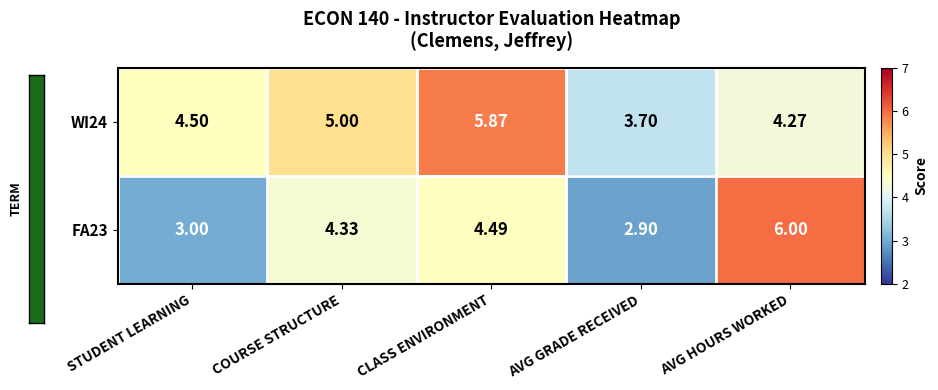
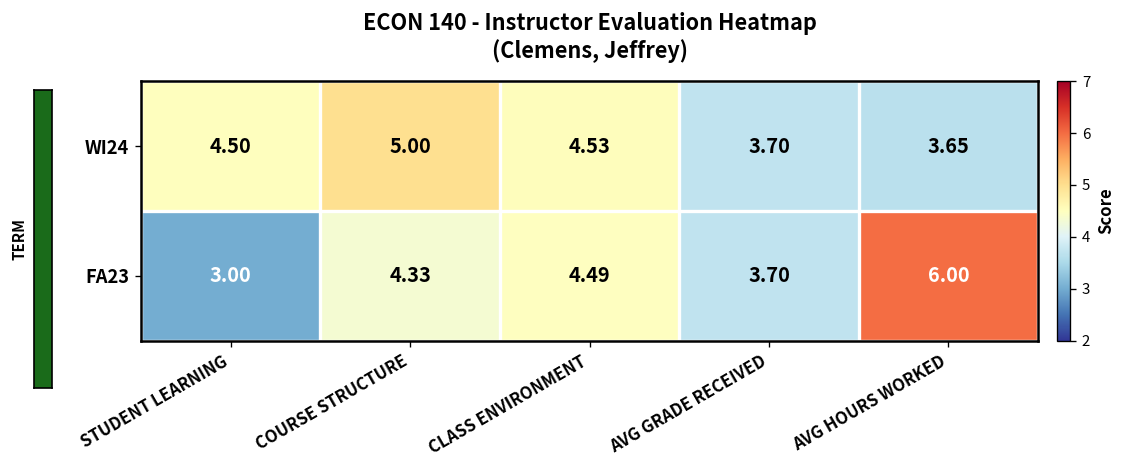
ECON 140 - Instructor Evaluation Heatmap (Clemens, Jeffrey), WI24, CLASS ENVIRONMENT: 5.87 -> 4.53
ECON 140 - Instructor Evaluation Heatmap (Clemens, Jeffrey), WI24, AVG HOURS WORKED: 4.27 -> 3.65
ECON 140 - Instructor Evaluation Heatmap (Clemens, Jeffrey), FA23, AVG GRADE RECEIVED: 2.90 -> 3.70
